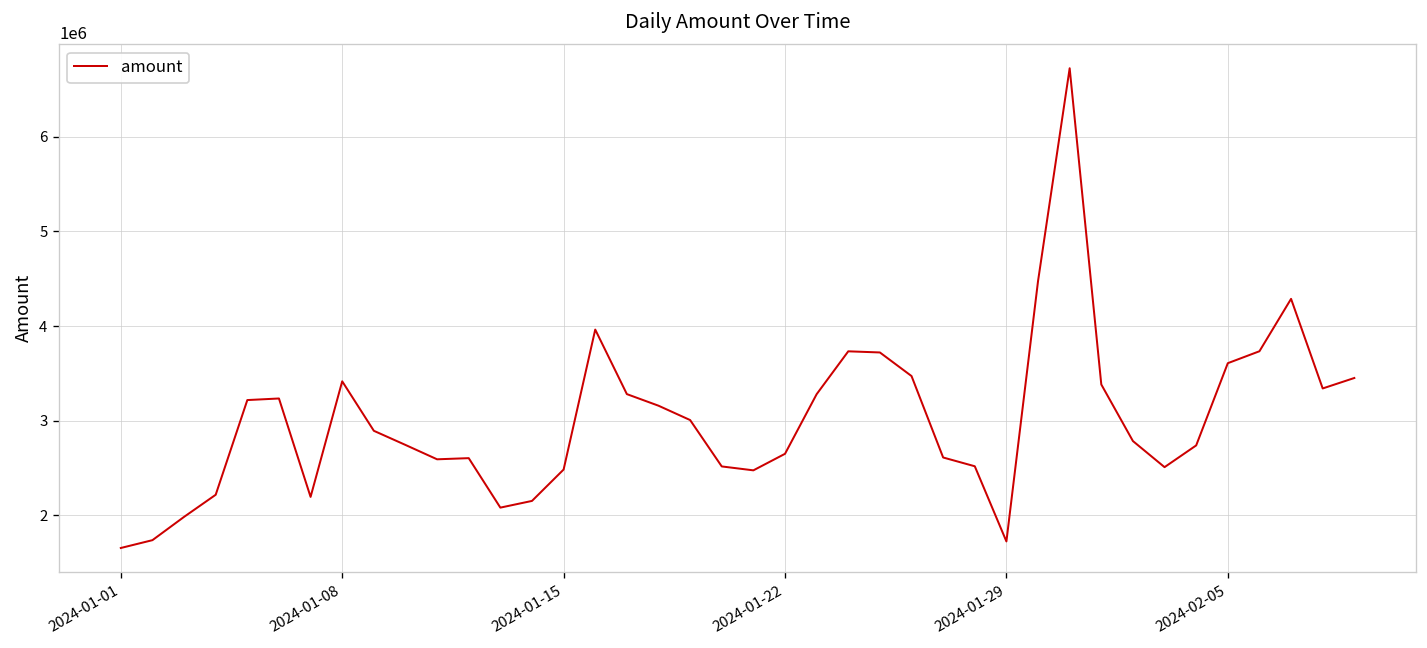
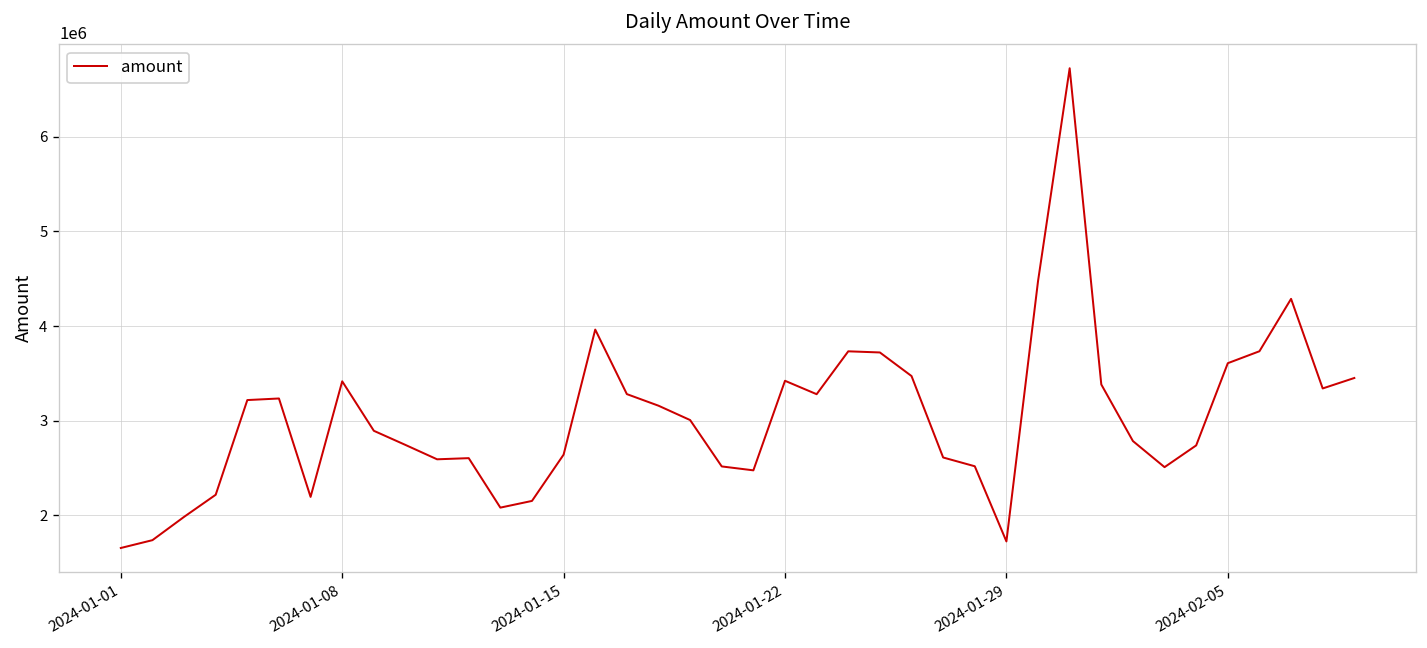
2024-01-15: 2500000 -> 2600000
2024-01-22: 2700000 -> 3400000
